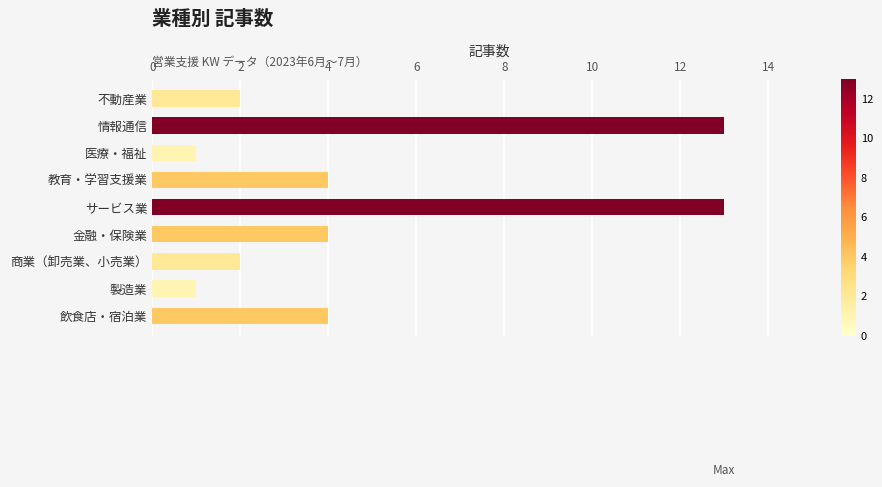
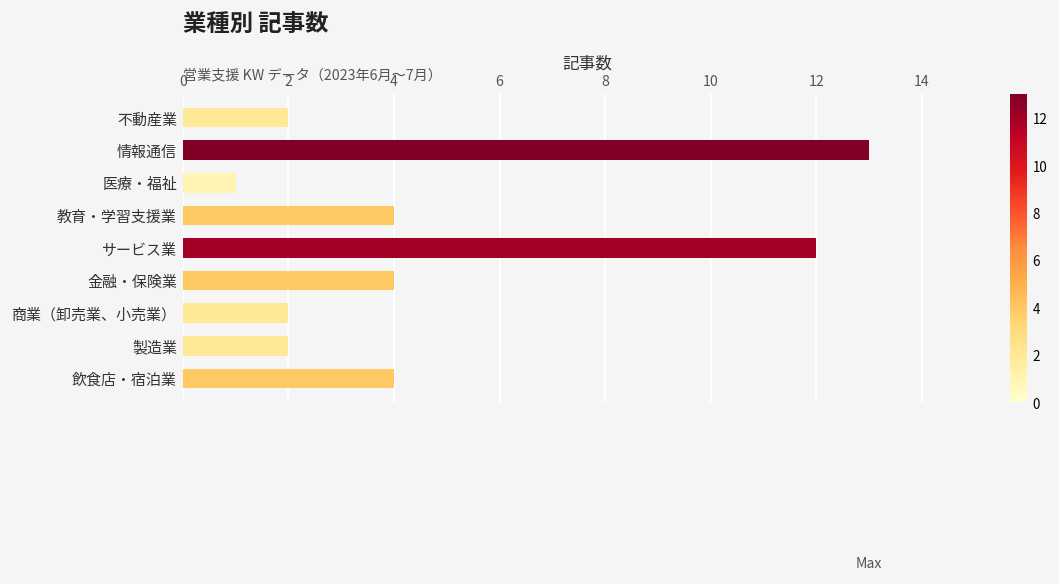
サービス業: 13 -> 12
製造業: 1 -> 2
